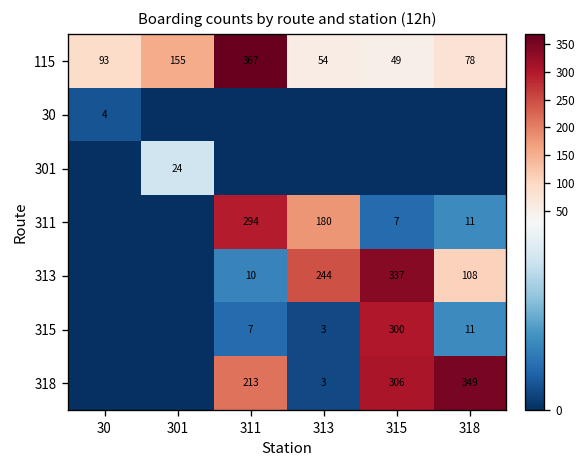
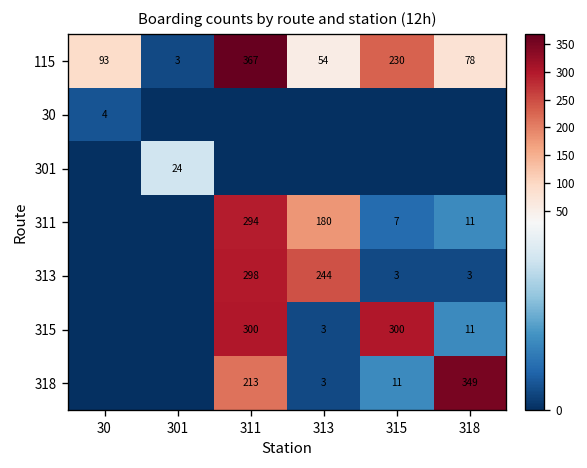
115, 301: 155 -> 3
115, 315: 49 -> 230
313, 311: 10 -> 298
313, 315: 337 -> 3
313, 318: 108 -> 3
315, 311: 7 -> 300
318, 315: 306 -> 11
